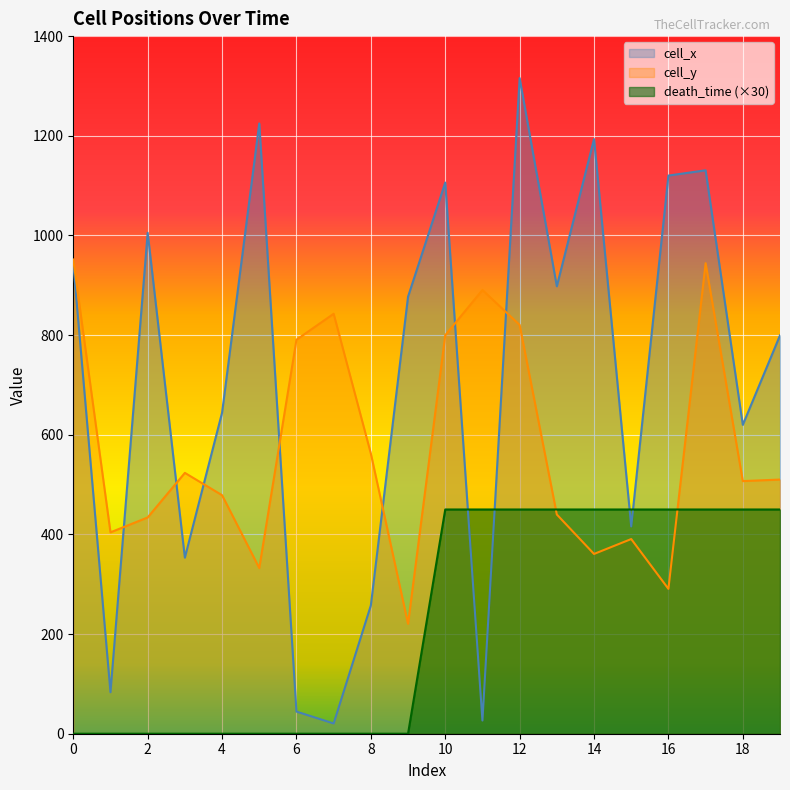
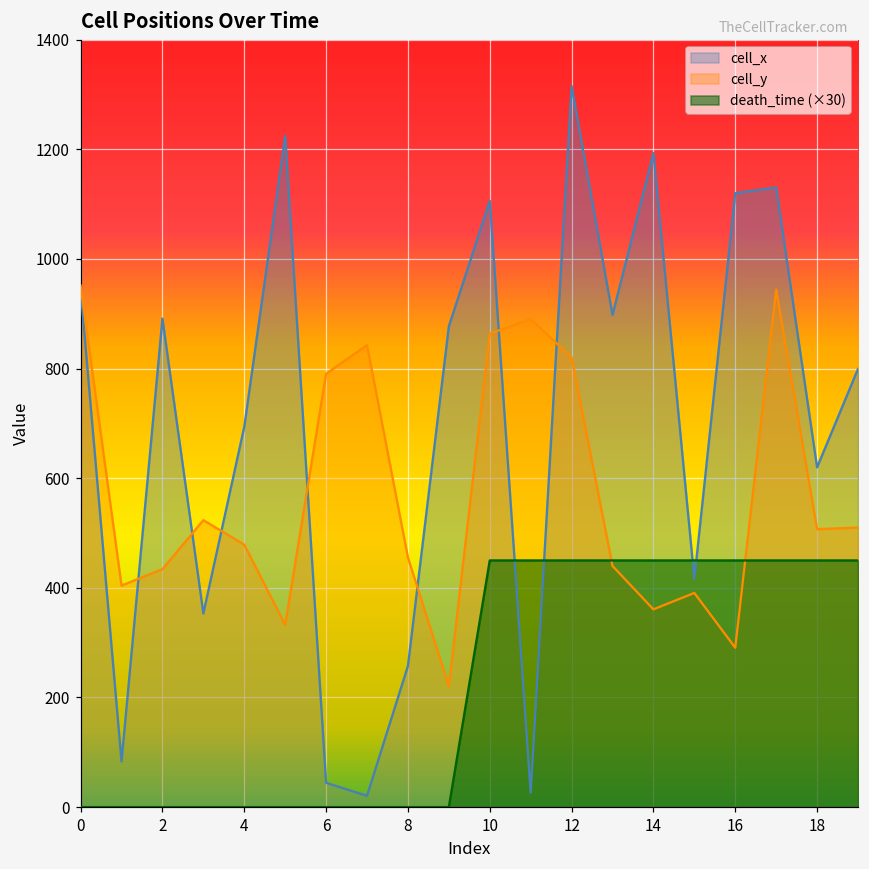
cell_x, 2: 1010 -> 890
cell_x, 4: 640 -> 690
cell_y, 8: 560 -> 460
cell_y, 10: 800 -> 860
